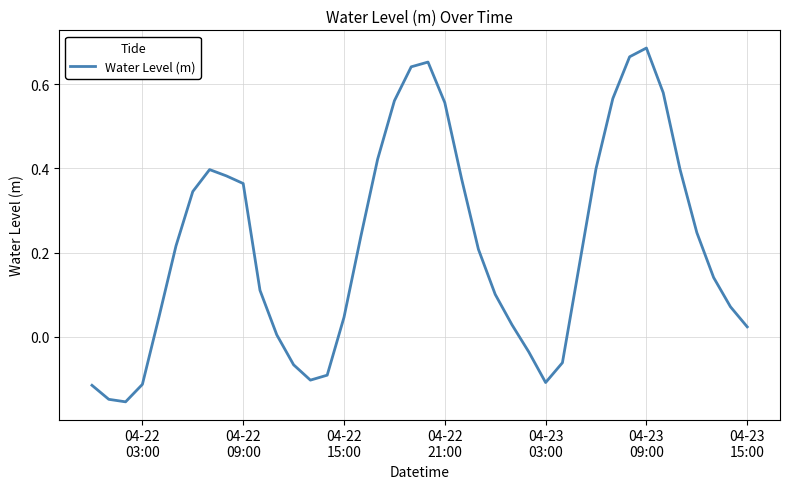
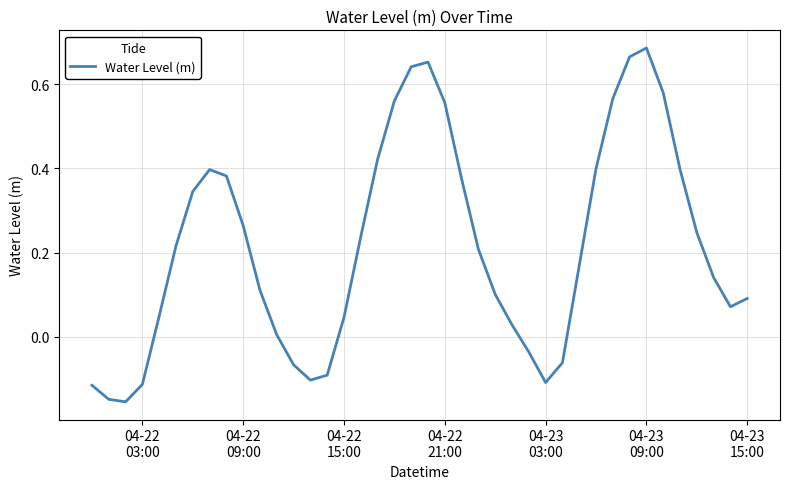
04-22 09:00: 0.36 -> 0.26
04-23 15:00: 0.02 -> 0.09
